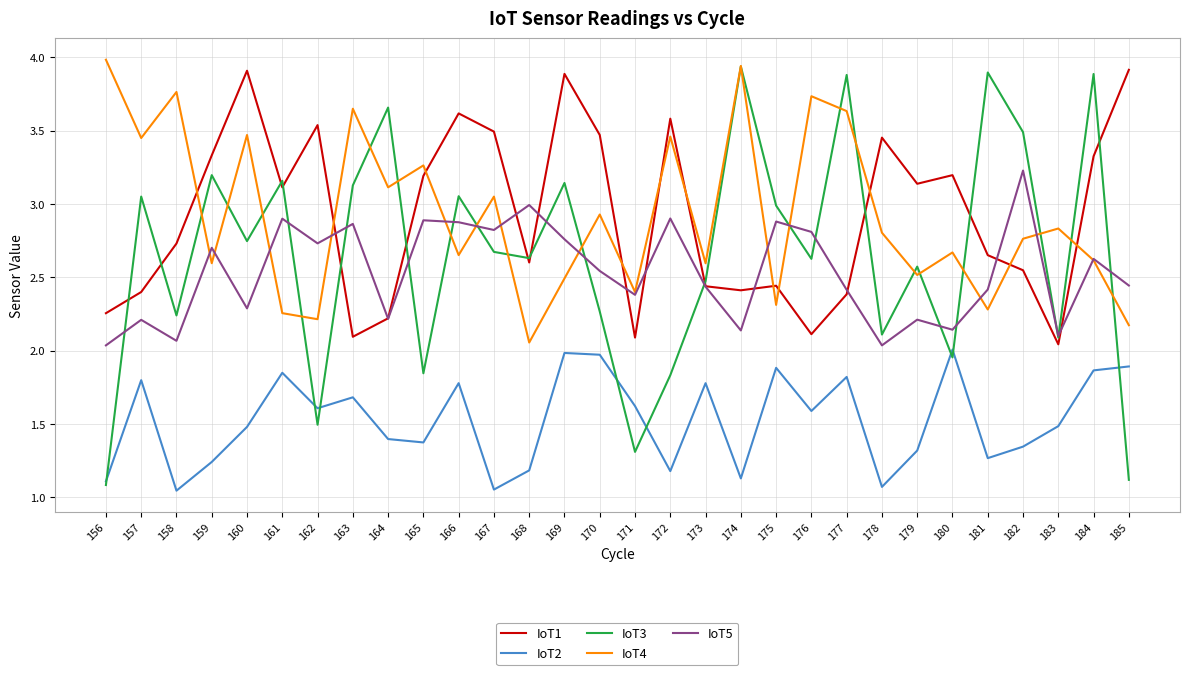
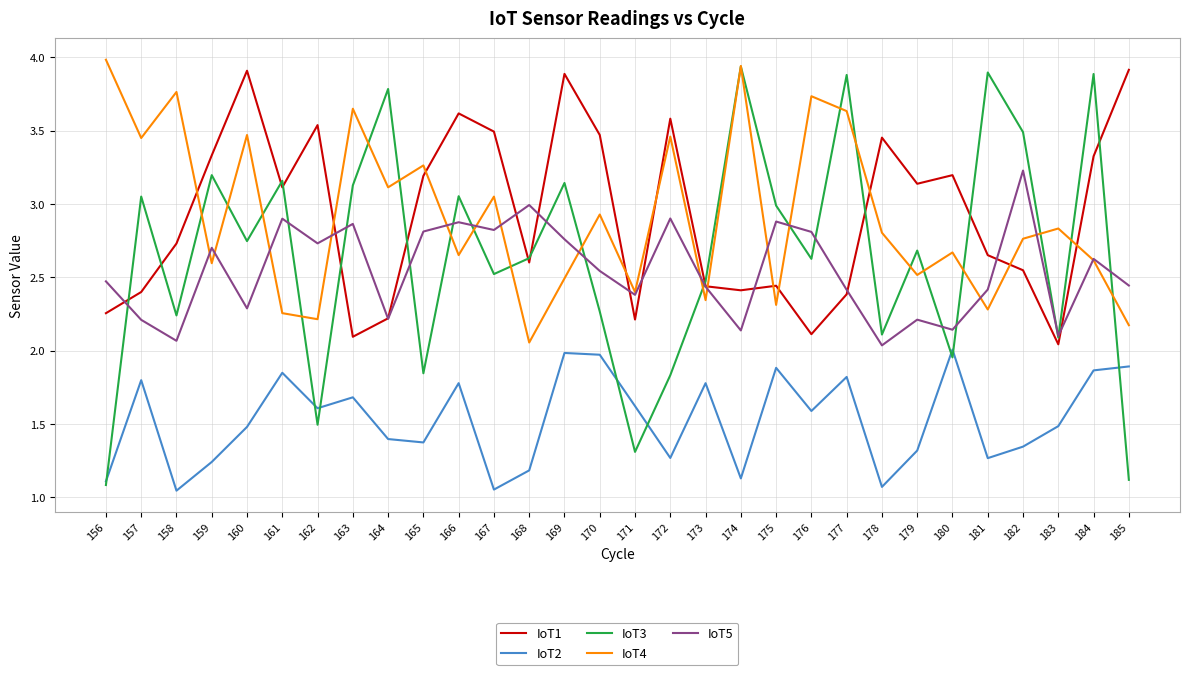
IoT5, 156: 2.04 -> 2.47
IoT3, 164: 3.66 -> 3.78
IoT5, 165: 2.89 -> 2.81
IoT3, 167: 2.67 -> 2.52
IoT1, 171: 2.09 -> 2.21
IoT2, 172: 1.18 -> 1.27
IoT4, 173: 2.60 -> 2.34
IoT3, 179: 2.57 -> 2.68
